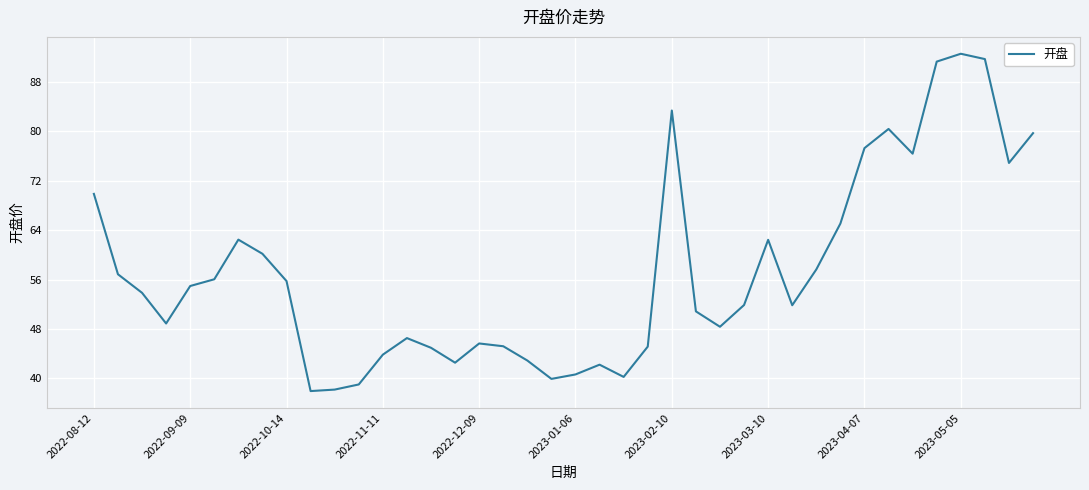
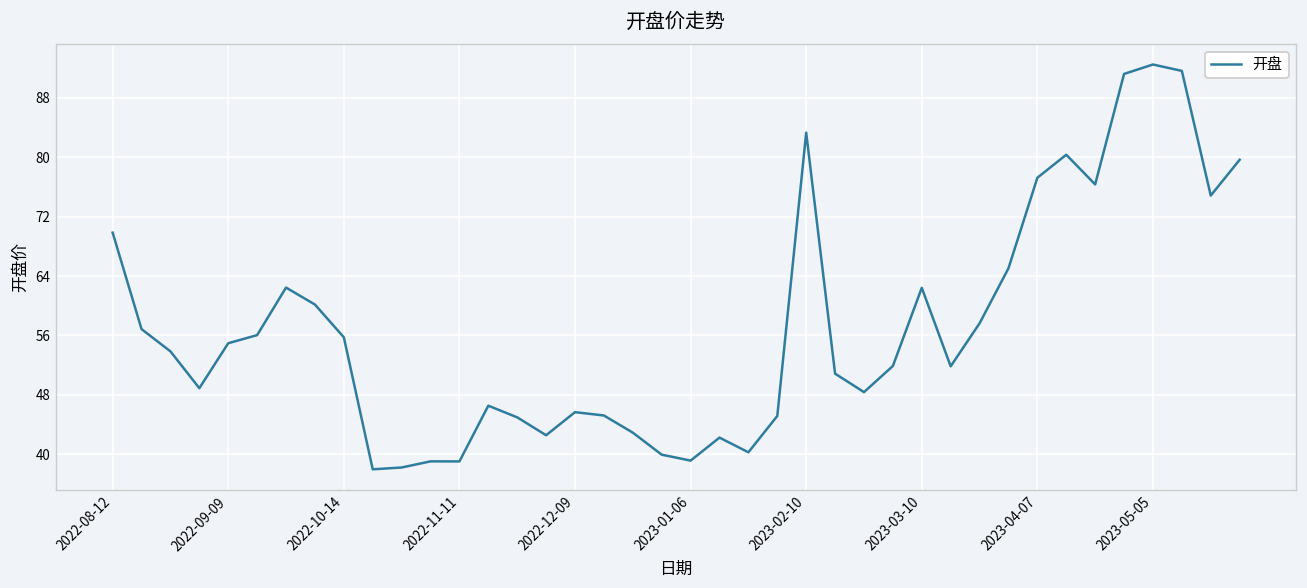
2022-11-11: 44 -> 39
2023-01-06: 41 -> 39
